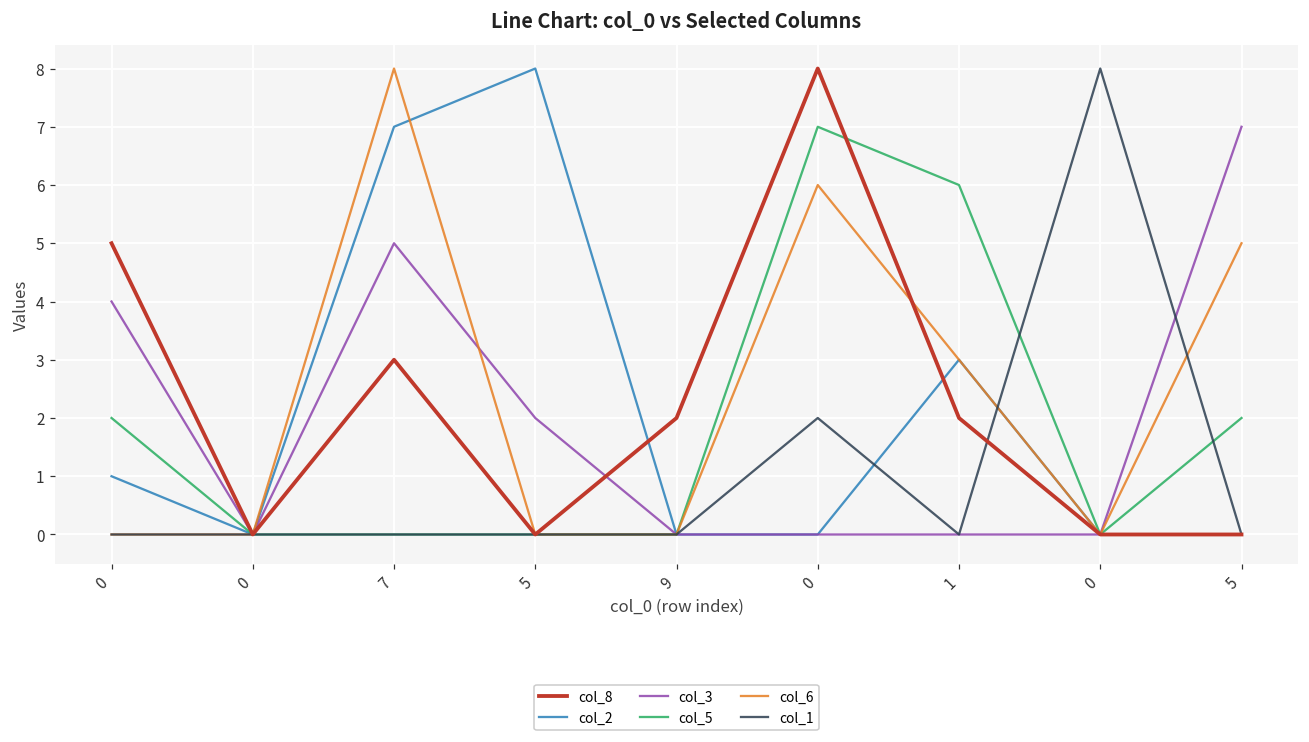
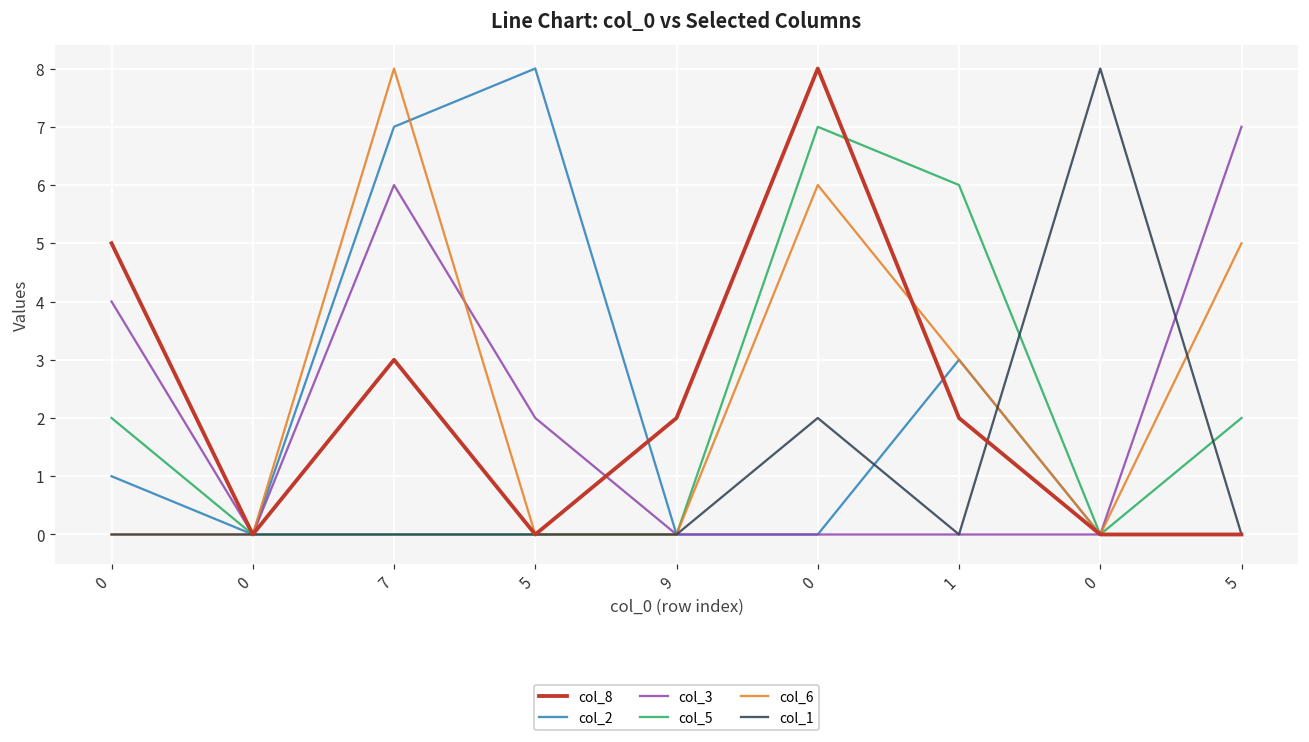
col_3, 7: 5 -> 6
